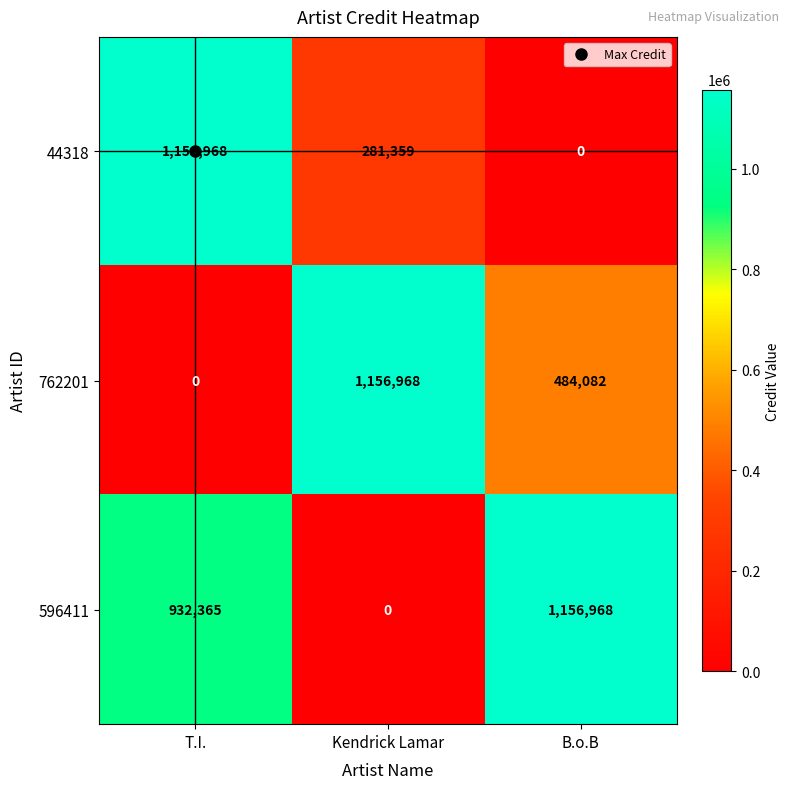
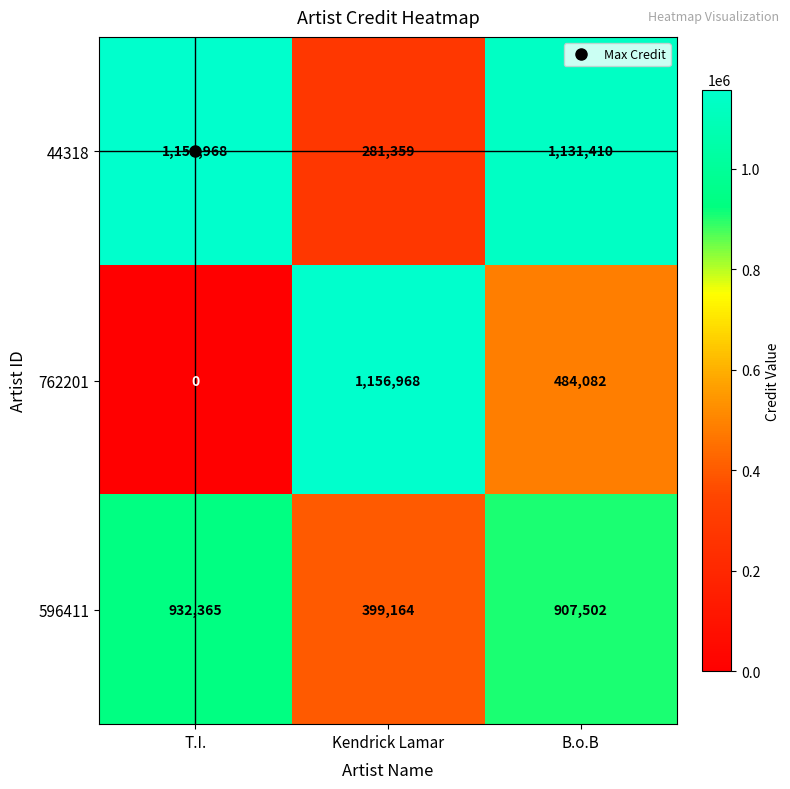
44318, B.o.B: 0 -> 1,131,410
596411, Kendrick Lamar: 0 -> 399,164
596411, B.o.B: 1,156,968 -> 907,502
